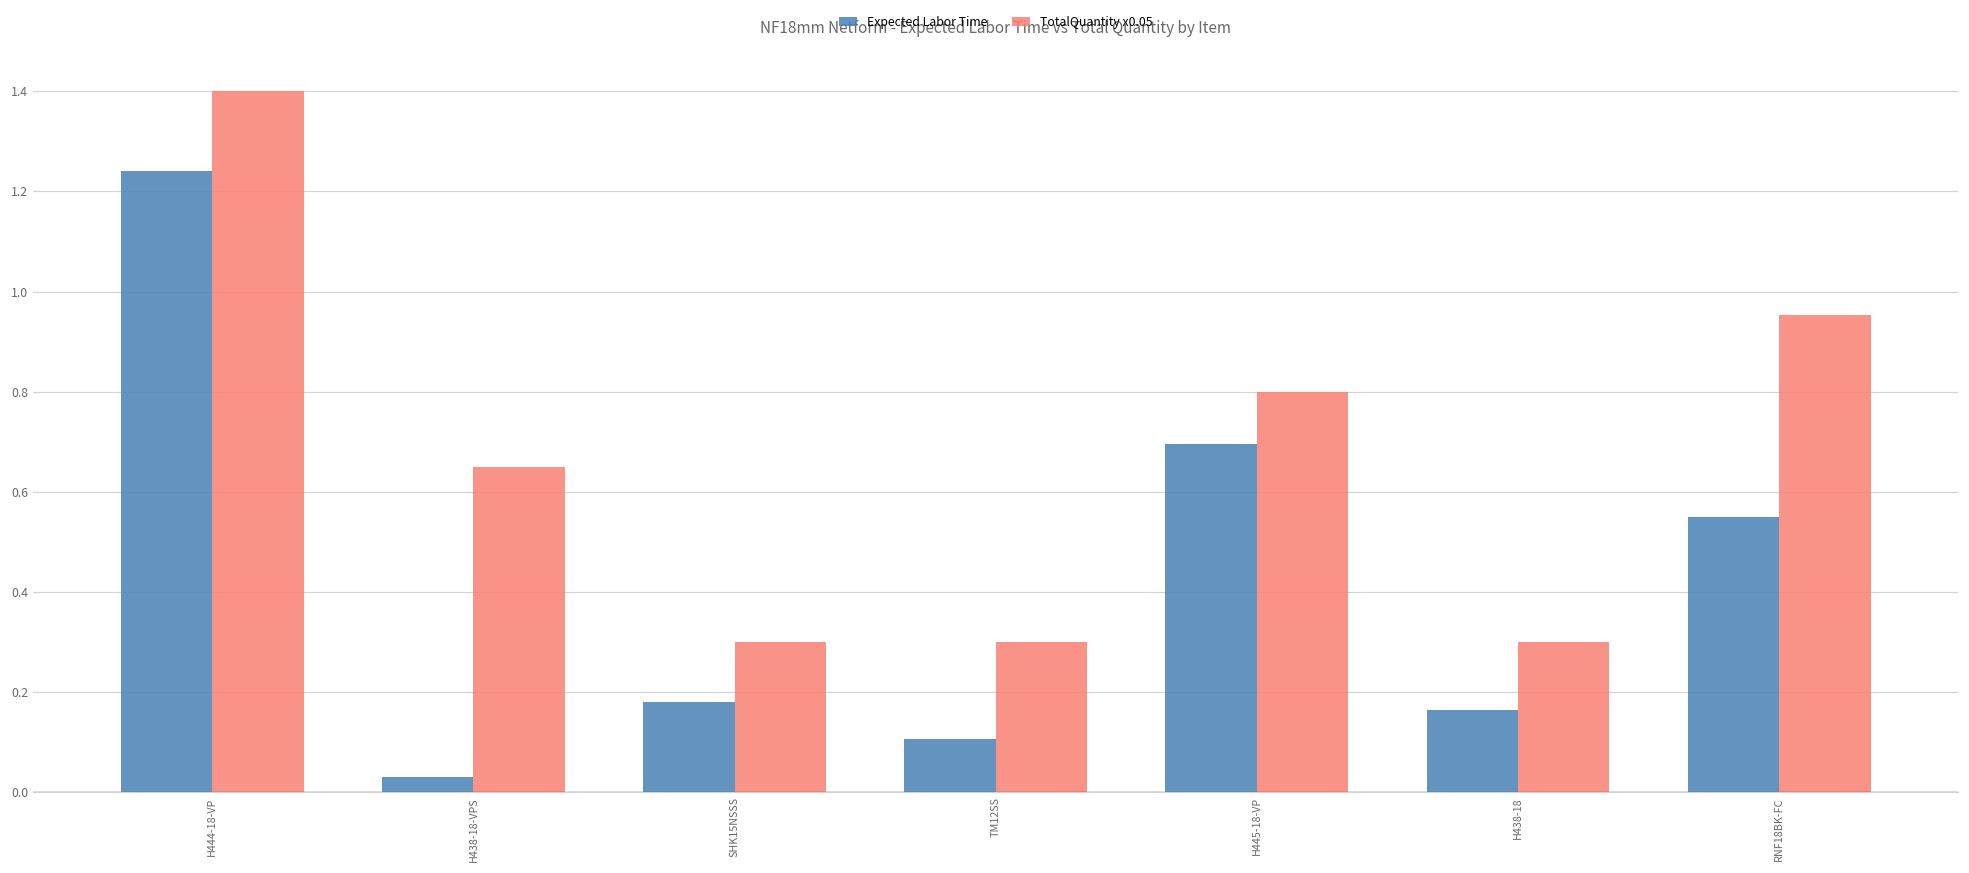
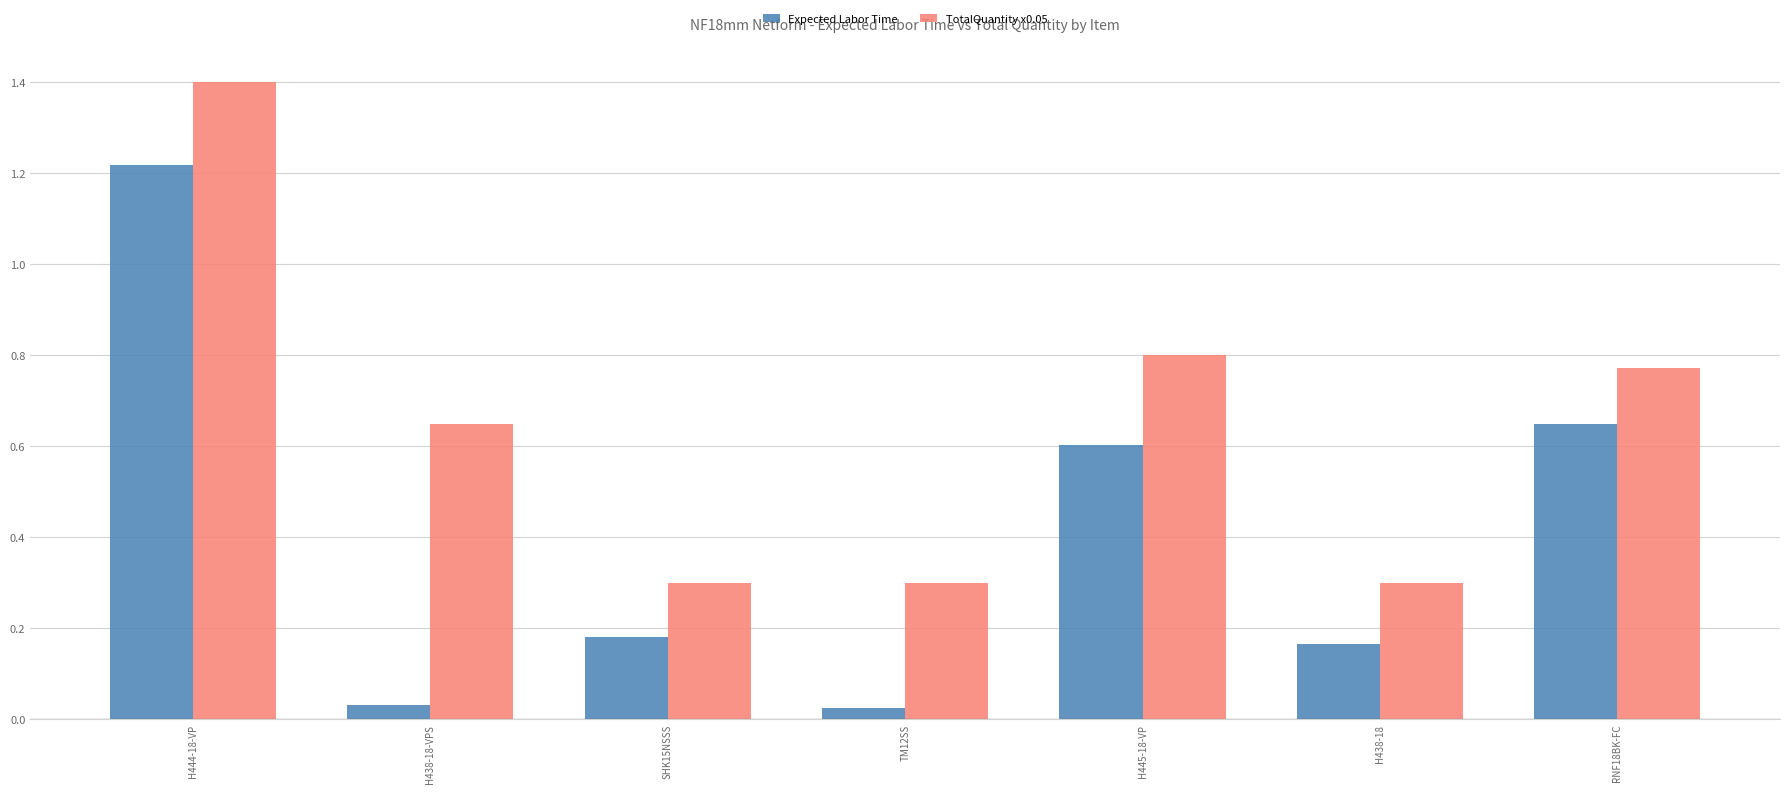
Expected Labor Time, H444-18-VP: 1.24 -> 1.22
Expected Labor Time, TM12SS: 0.11 -> 0.03
Expected Labor Time, H445-18-VP: 0.70 -> 0.60
Expected Labor Time, RNF18BK-FC: 0.55 -> 0.65
TotalQuantity x0.05, RNF18BK-FC: 0.95 -> 0.77
